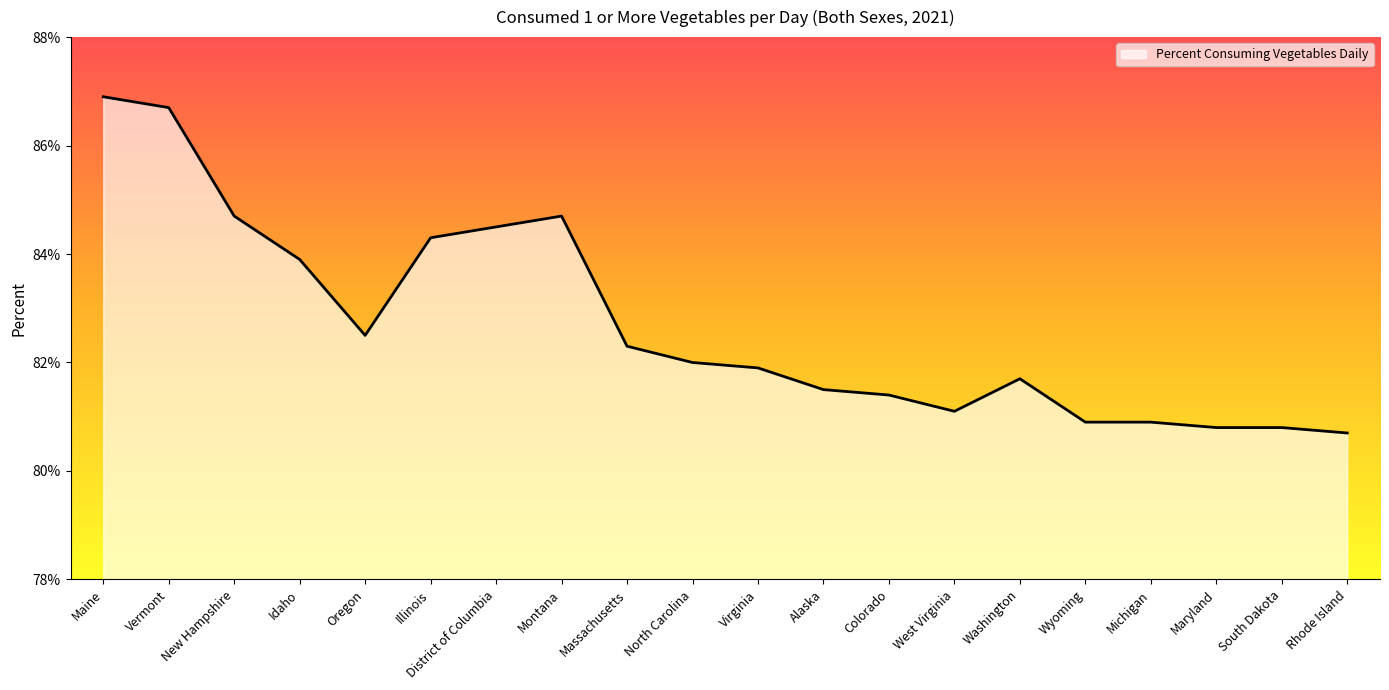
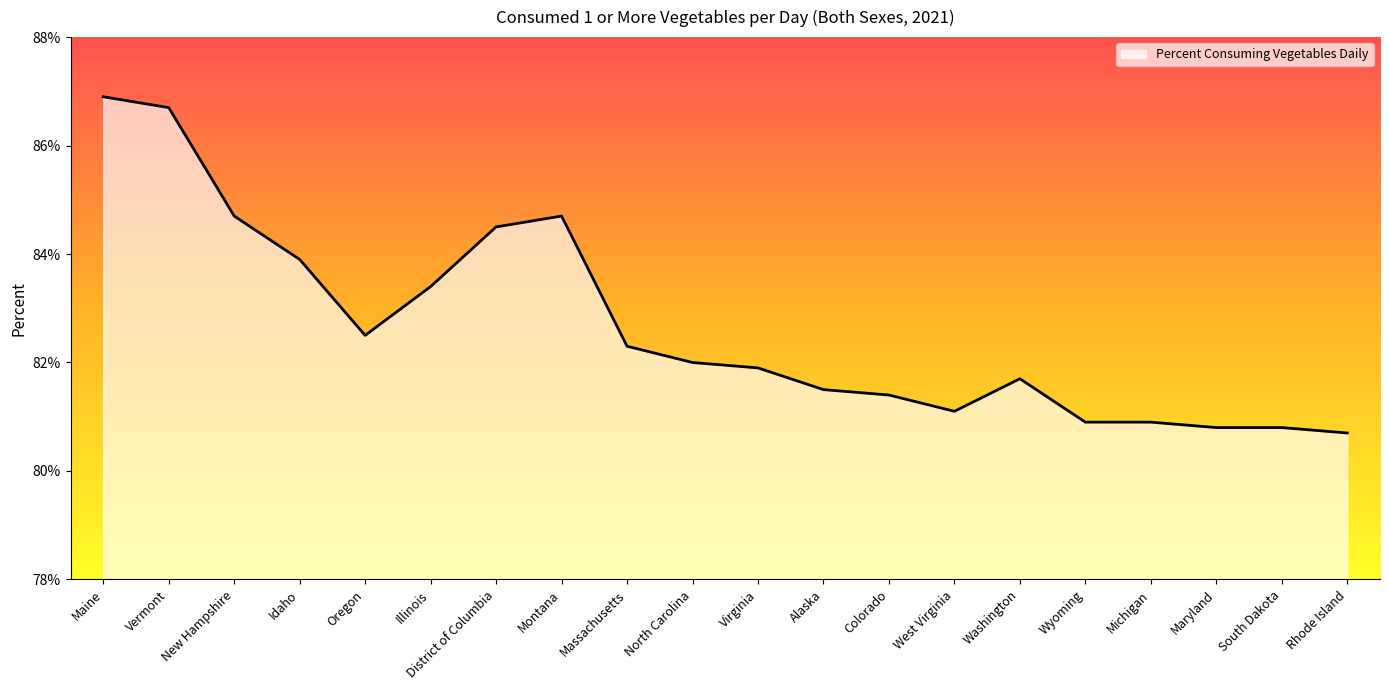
Illinois: 84.3% -> 83.4%
